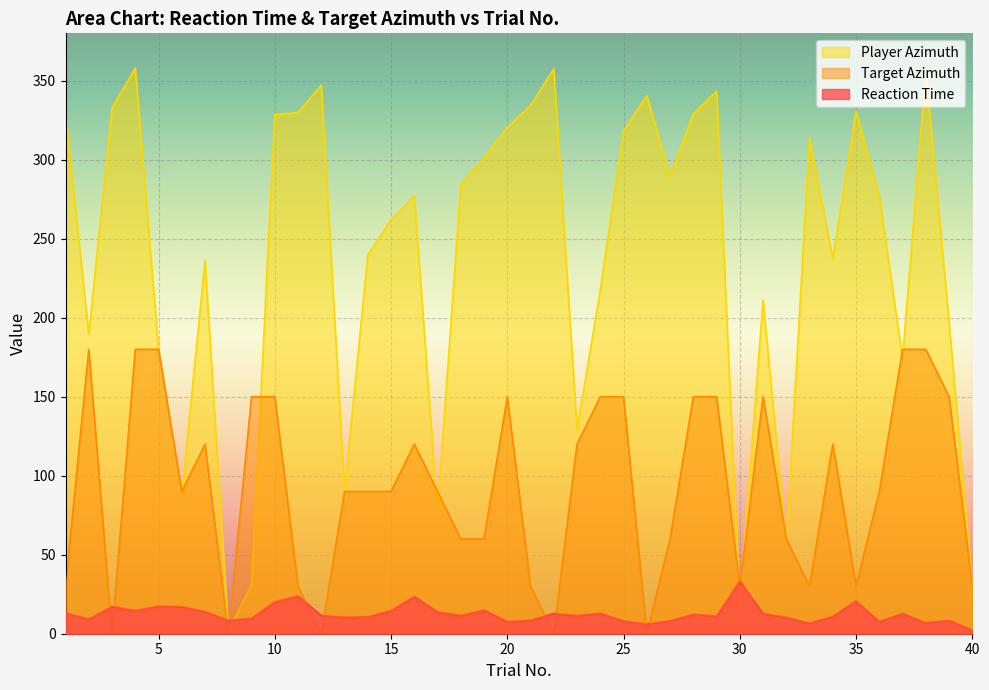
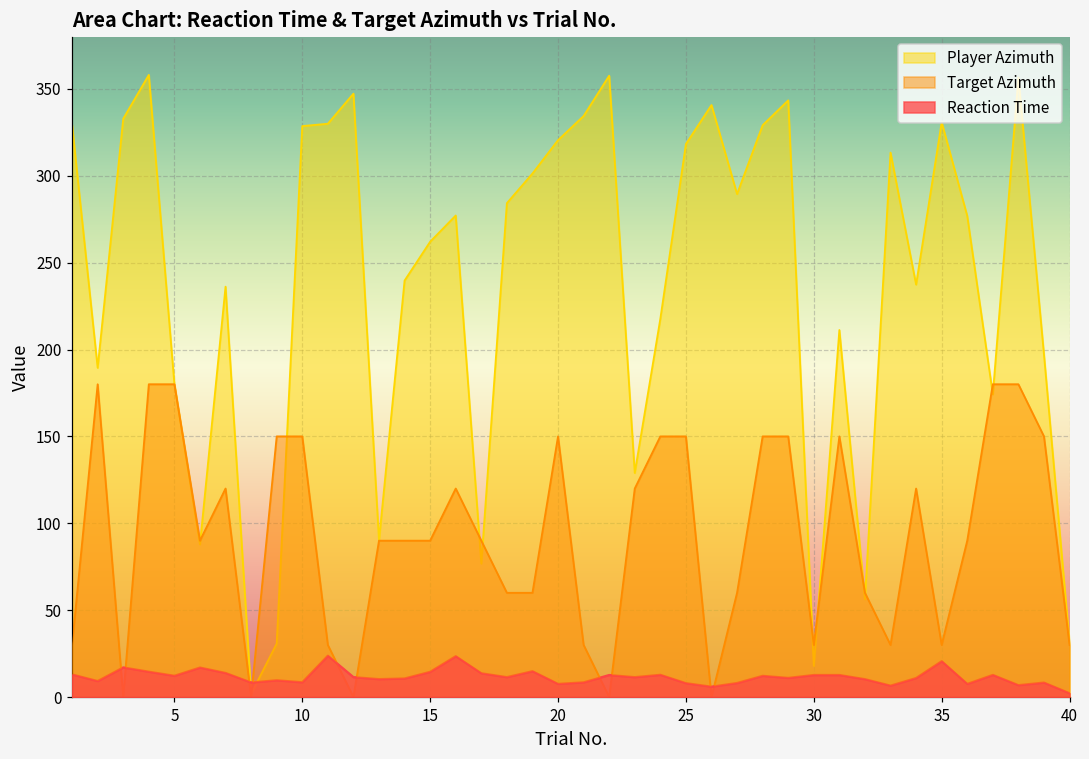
Reaction Time, 5: 17 -> 12
Reaction Time, 10: 20 -> 9
Reaction Time, 30: 33 -> 13
